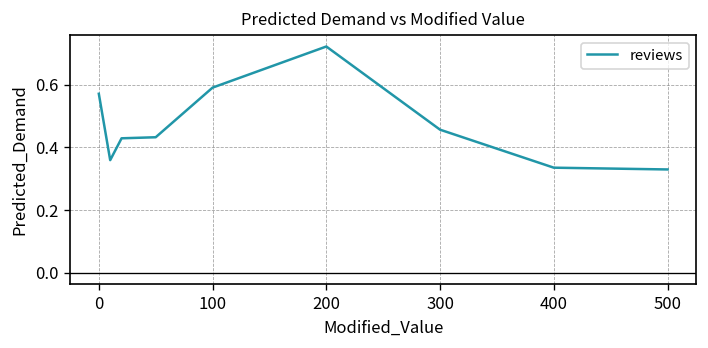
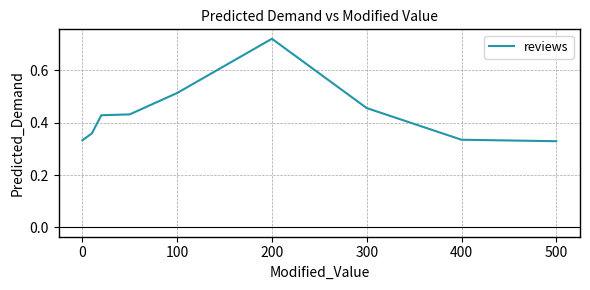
0: 0.57 -> 0.33
100: 0.59 -> 0.51
